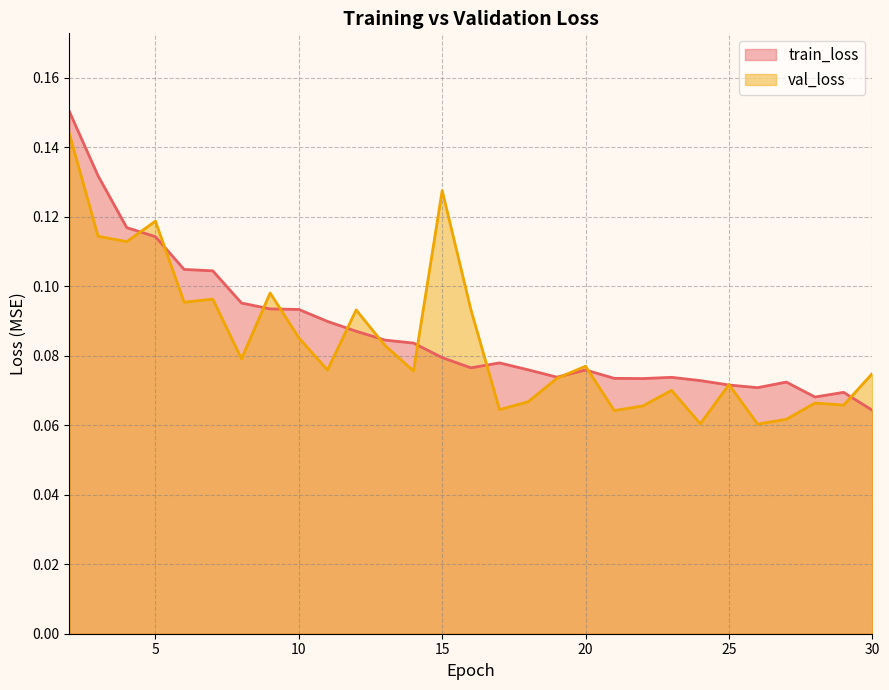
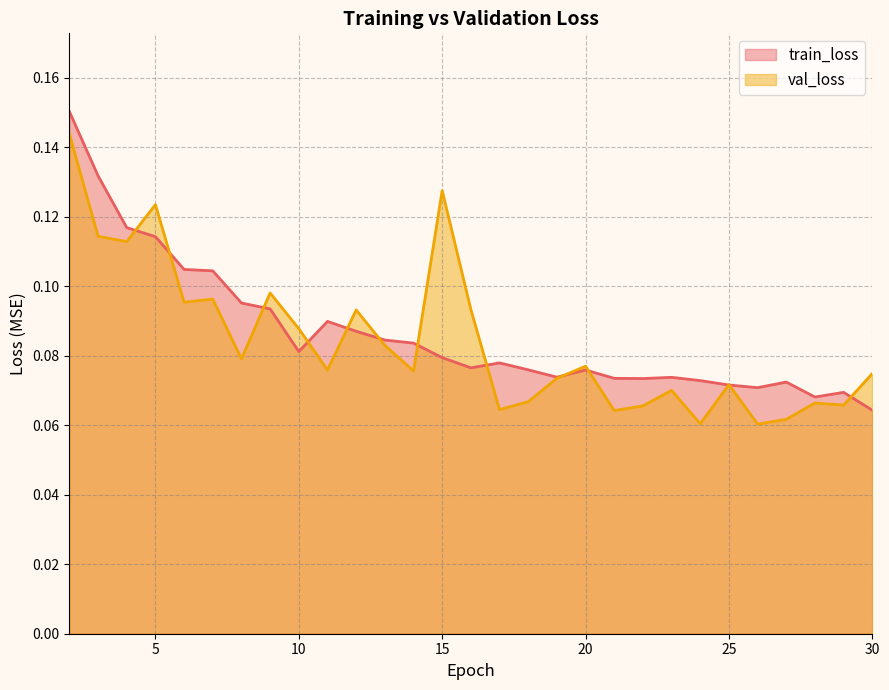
val_loss, 5: 0.119 -> 0.124
train_loss, 10: 0.093 -> 0.081
val_loss, 10: 0.085 -> 0.088
